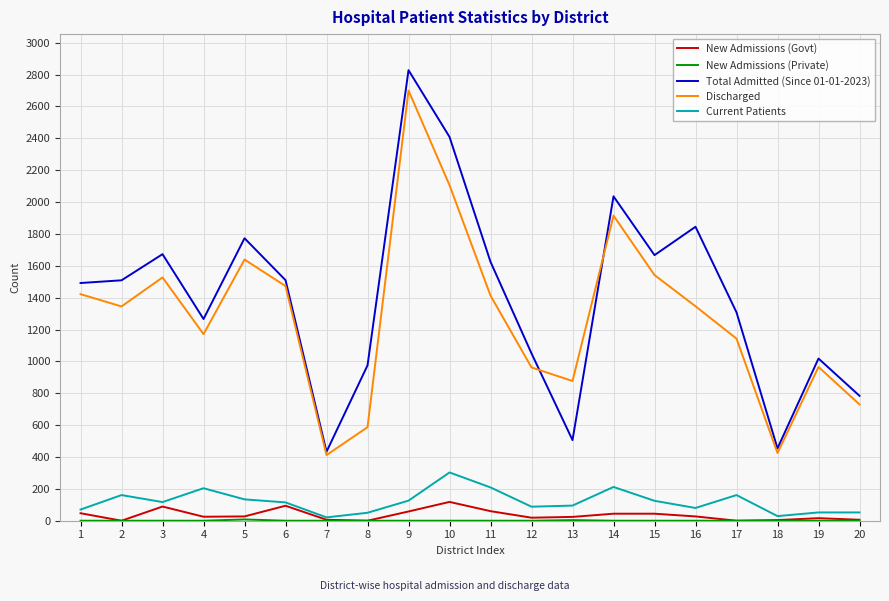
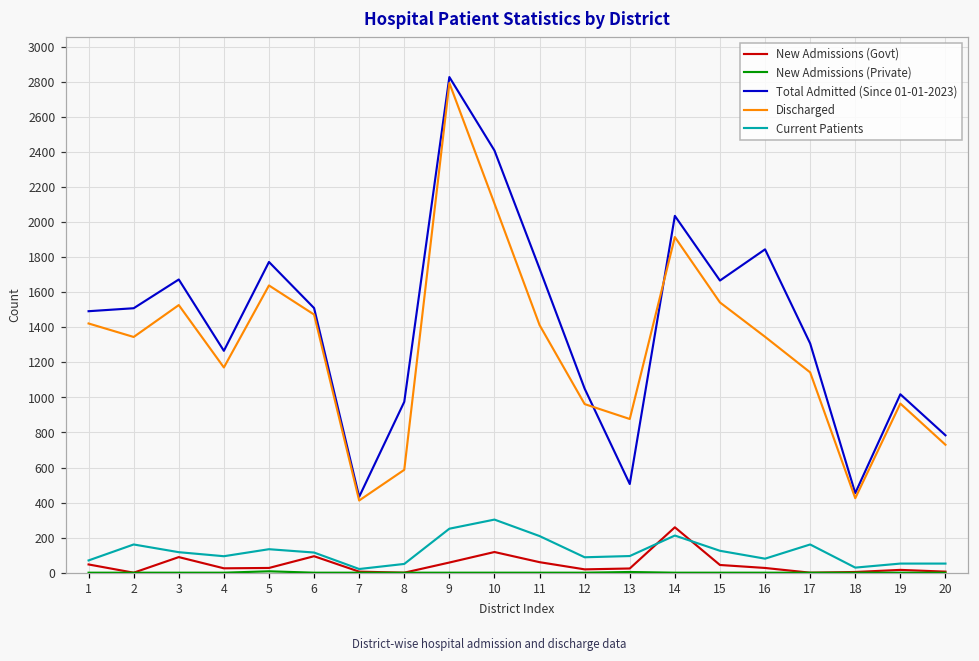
Current Patients, 4: 200 -> 90
Discharged, 9: 2700 -> 2790
Current Patients, 9: 130 -> 250
Total Admitted (Since 01-01-2023), 11: 1630 -> 1740
New Admissions (Govt), 14: 40 -> 260
